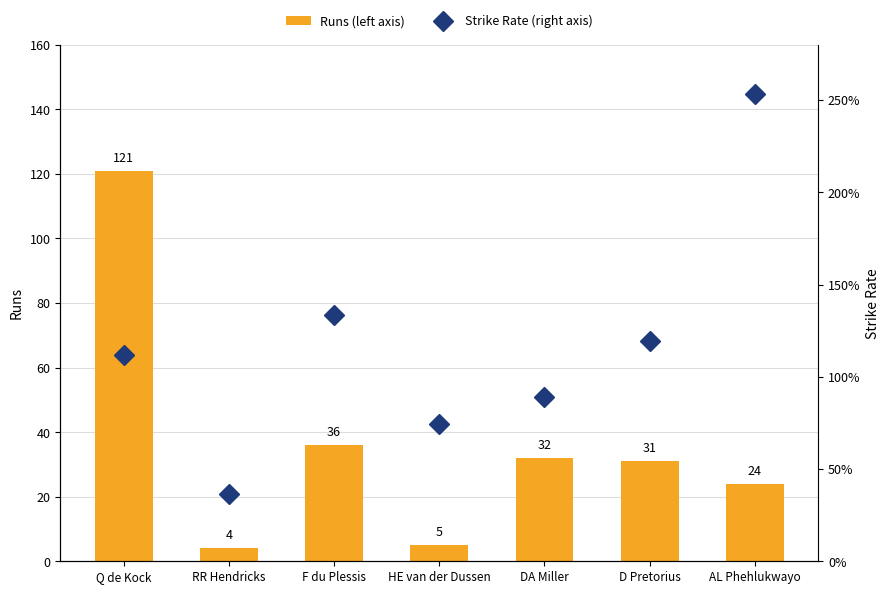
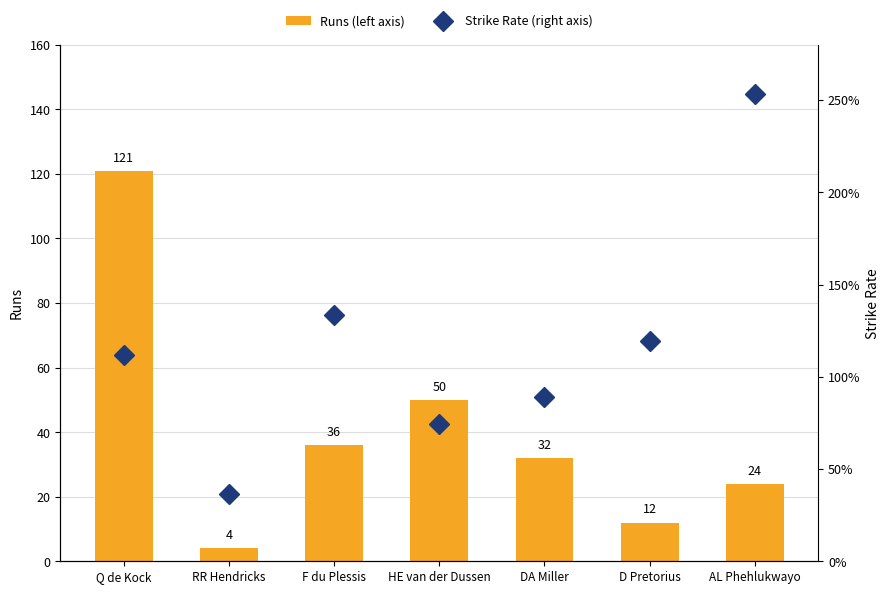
Runs (left axis), HE van der Dussen: 5 -> 50
Runs (left axis), D Pretorius: 31 -> 12
